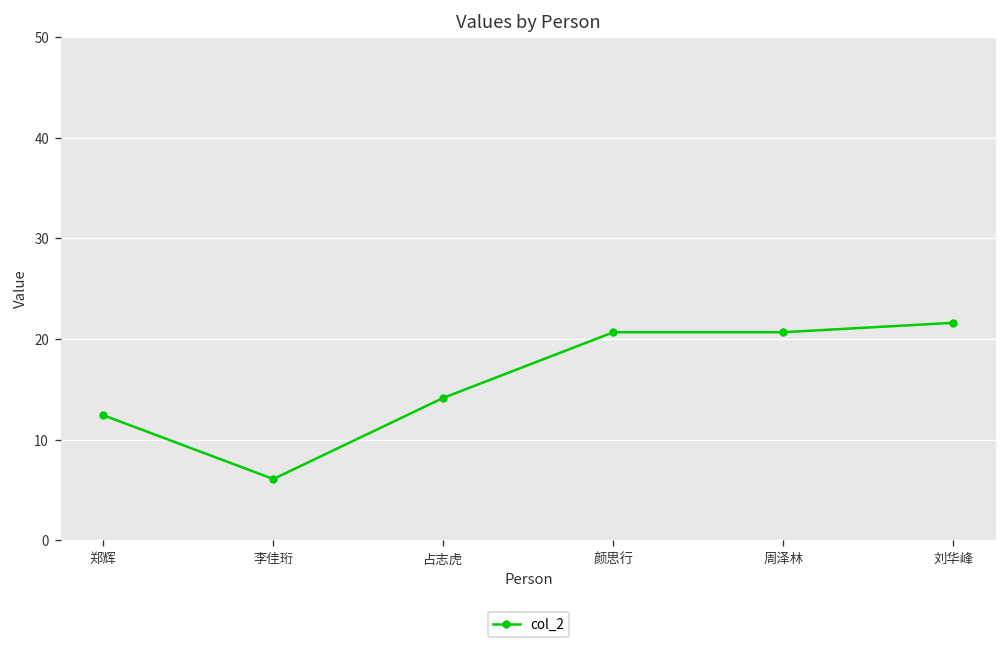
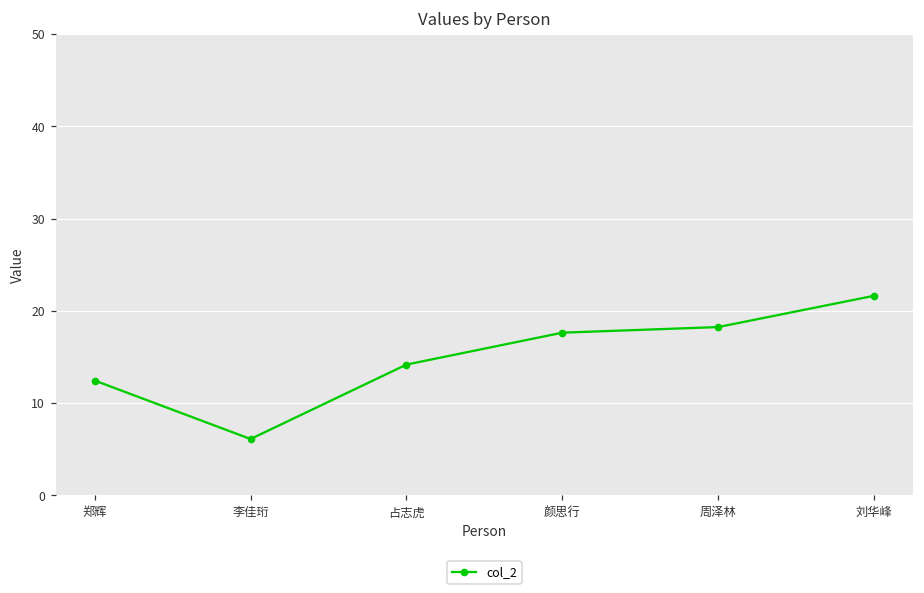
颜思行: 21 -> 18
周泽林: 21 -> 18
